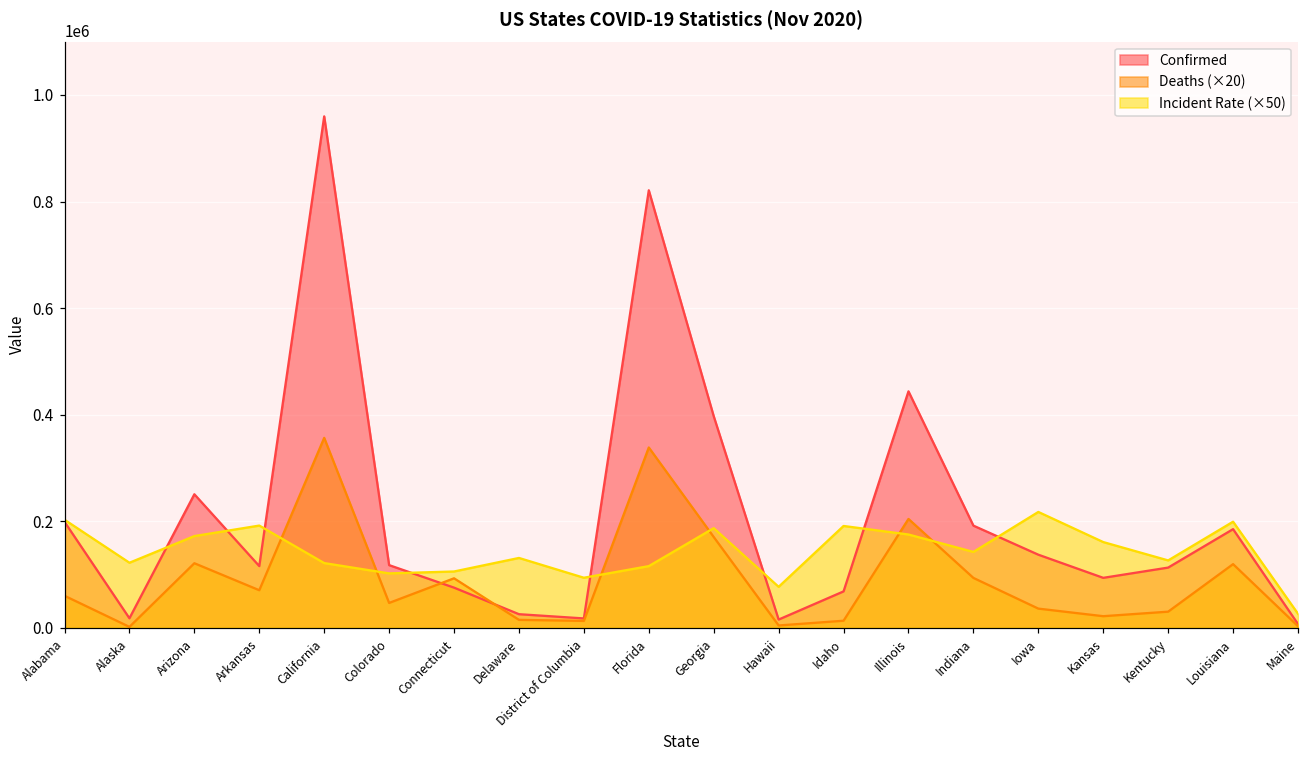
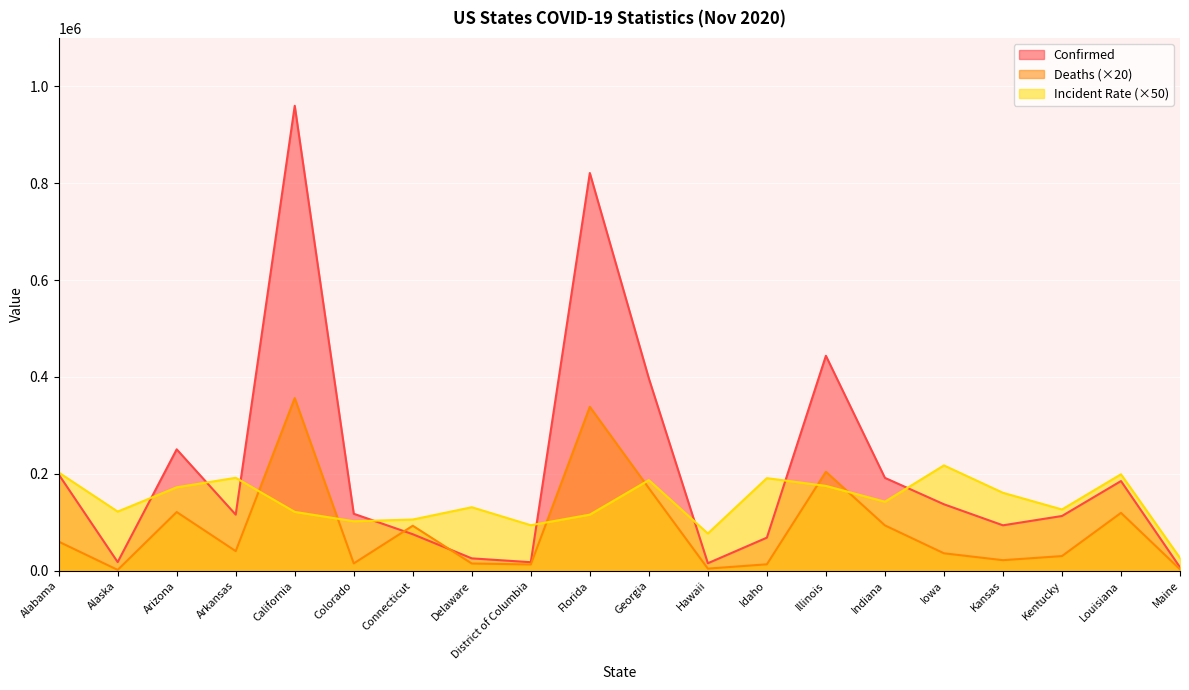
Deaths (×20), Arkansas: 70000 -> 40000
Deaths (×20), Colorado: 50000 -> 20000
